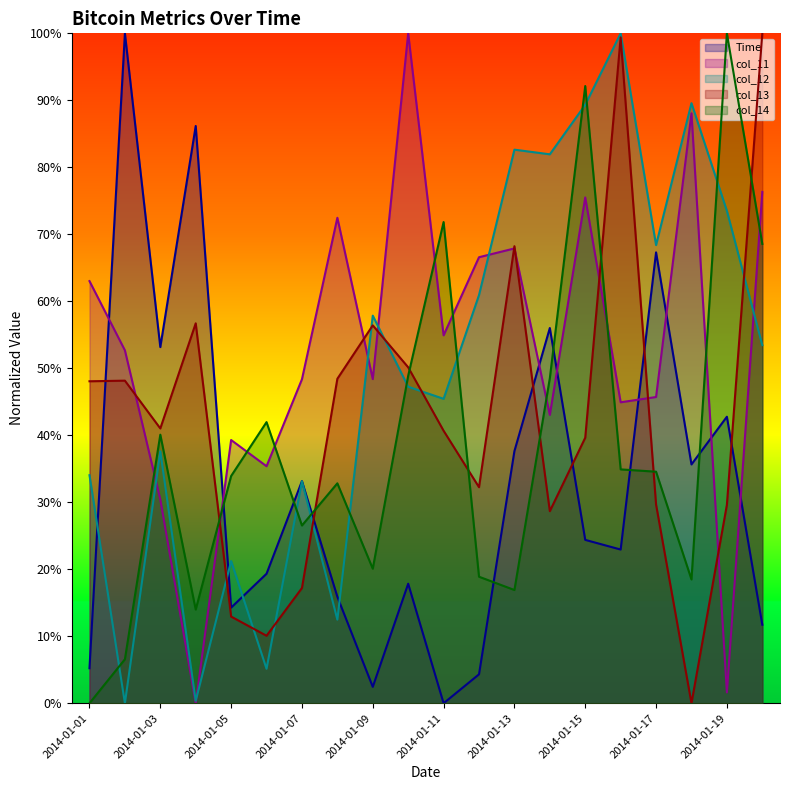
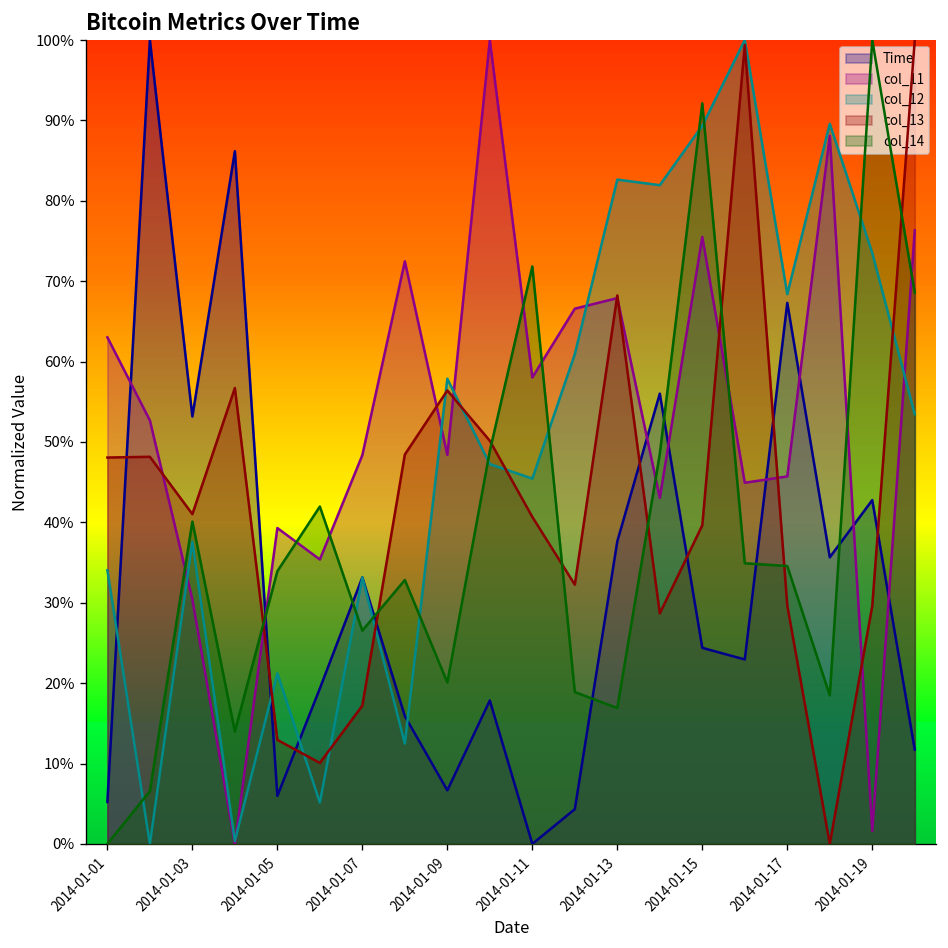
Time, 2014-01-05: 14% -> 6%
Time, 2014-01-09: 2% -> 7%
col_11, 2014-01-11: 55% -> 58%
